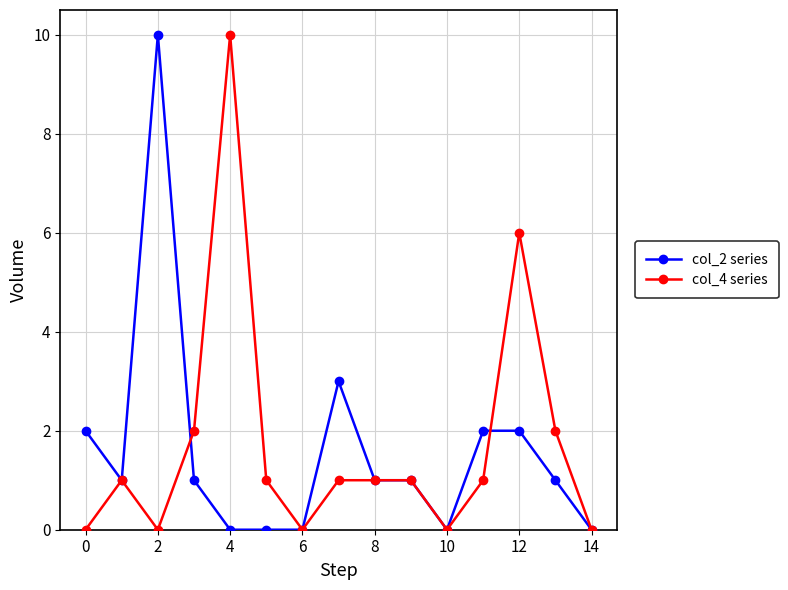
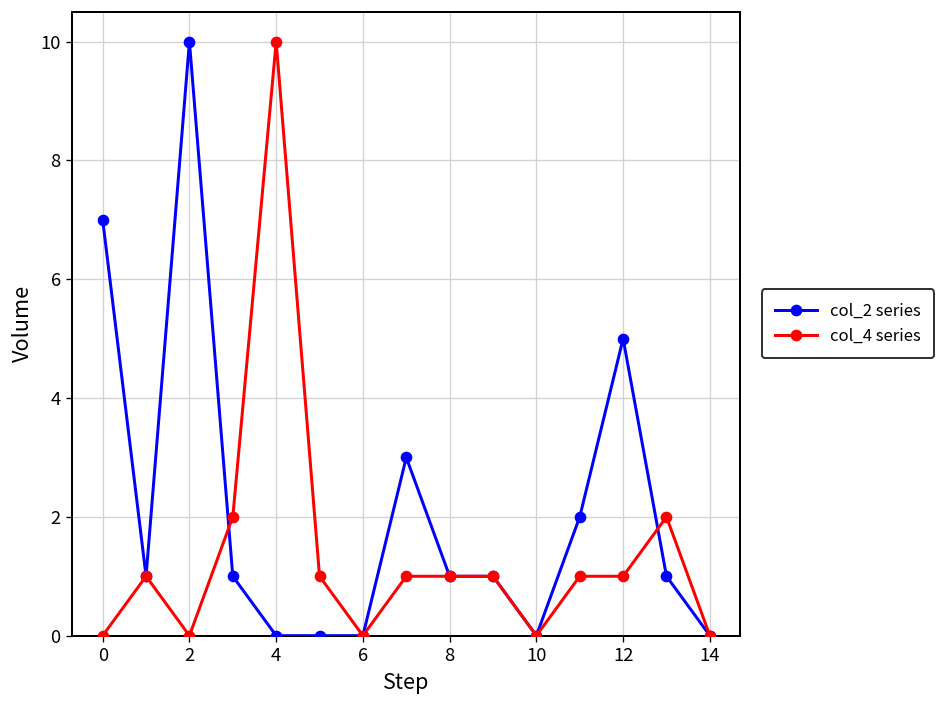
col_2 series, 0: 2 -> 7
col_2 series, 12: 2 -> 5
col_4 series, 12: 6 -> 1
